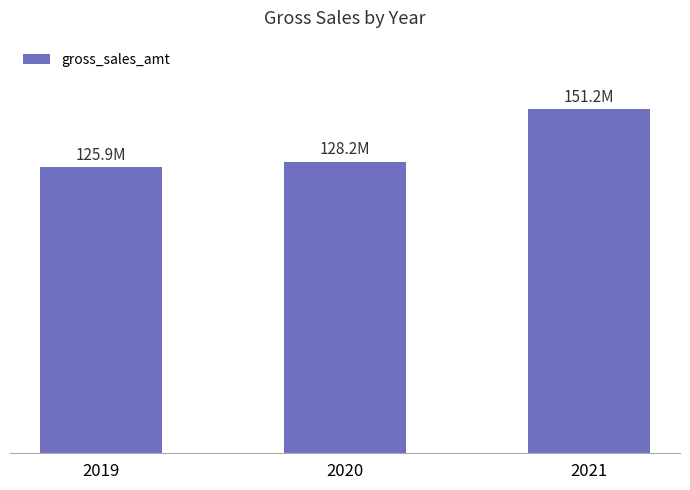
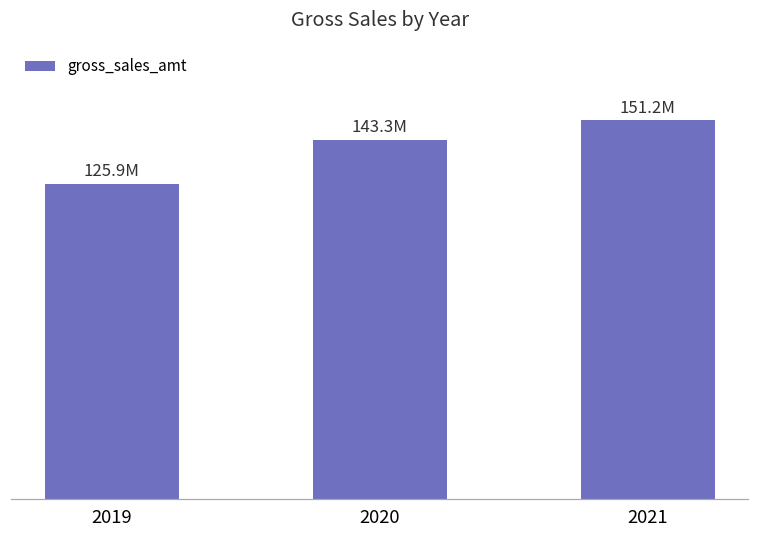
2020: 128.2M -> 143.3M
